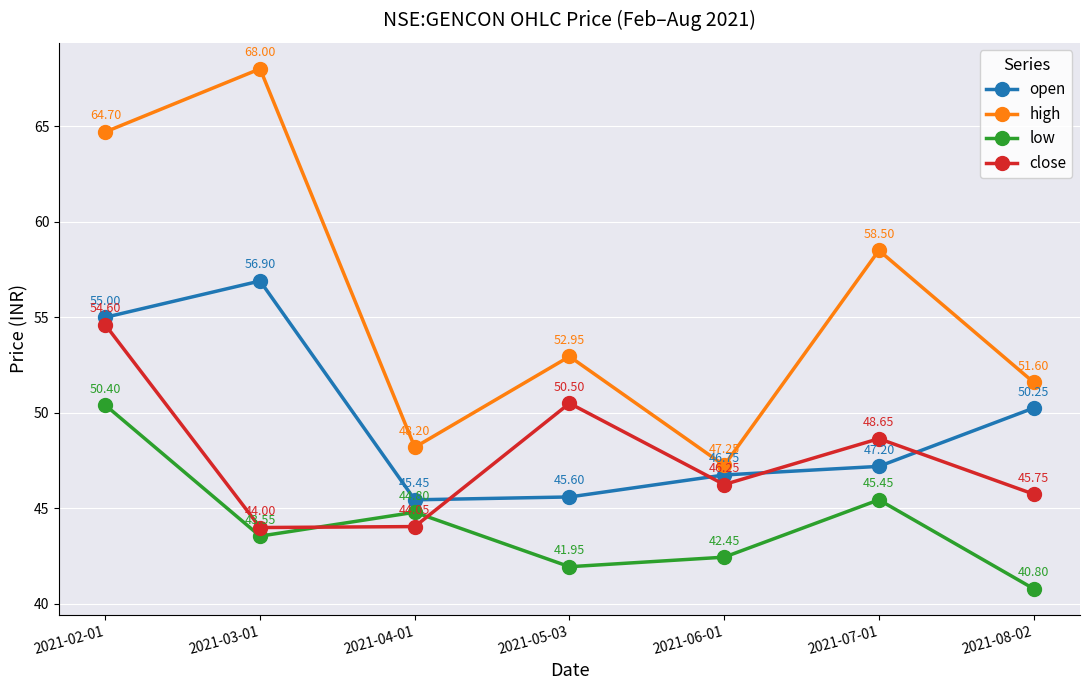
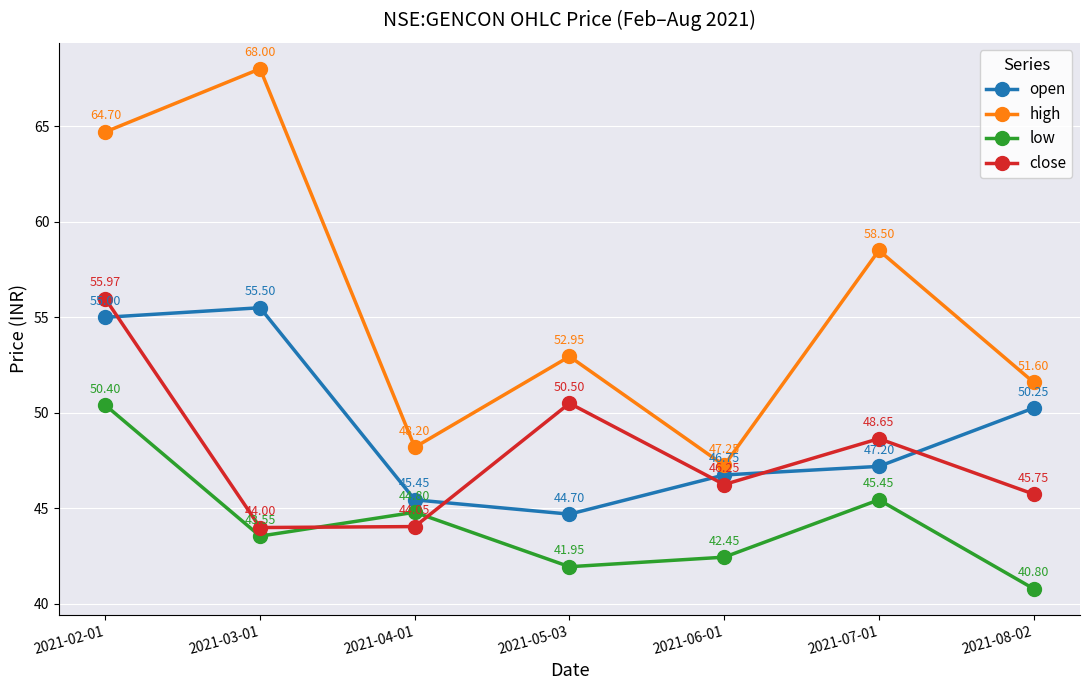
close, 2021-02-01: 54.60 -> 55.97
open, 2021-03-01: 56.90 -> 55.50
open, 2021-05-03: 45.60 -> 44.70
